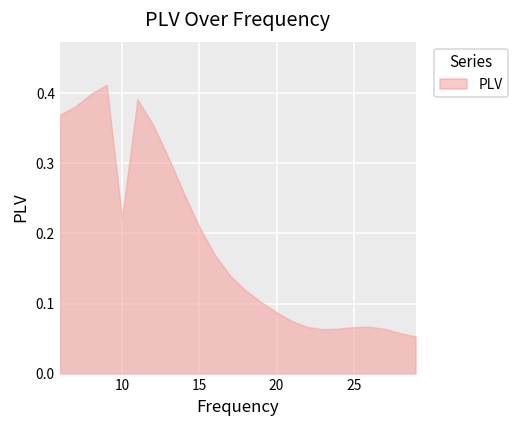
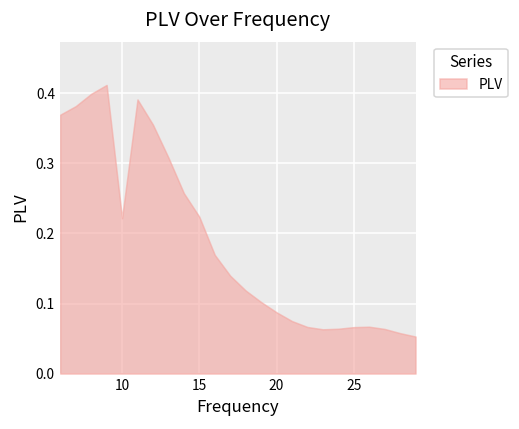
15: 0.21 -> 0.22
